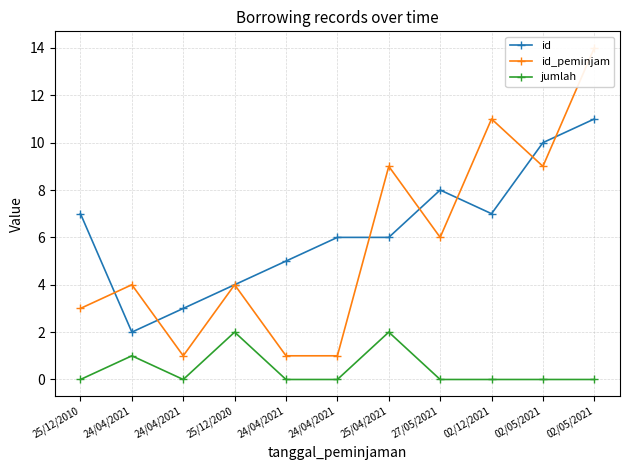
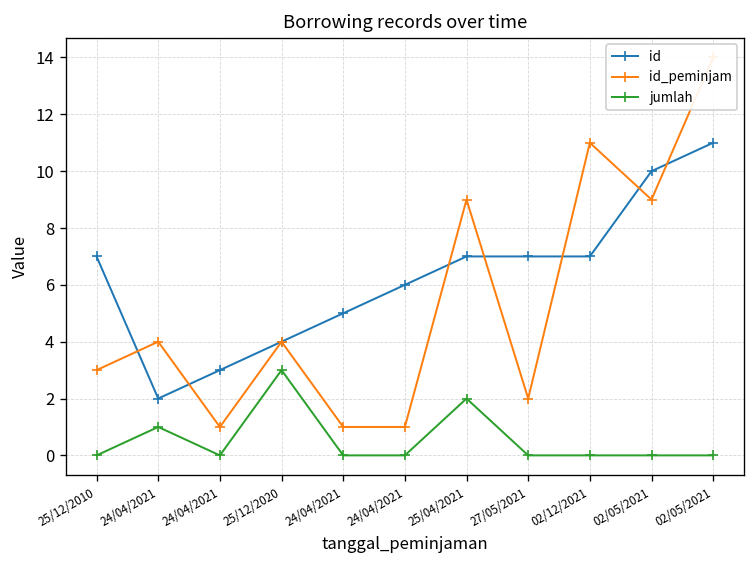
jumlah, 25/12/2020: 2 -> 3
id, 25/04/2021: 6 -> 7
id, 27/05/2021: 8 -> 7
id_peminjam, 27/05/2021: 6 -> 2
